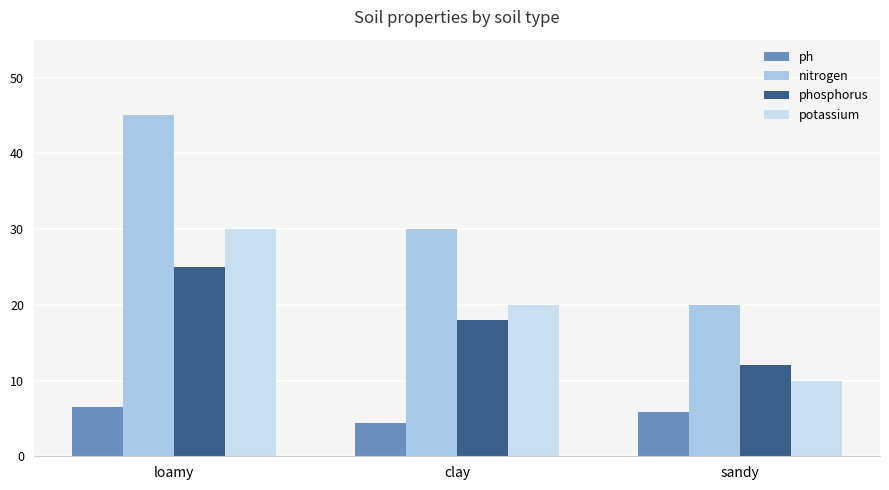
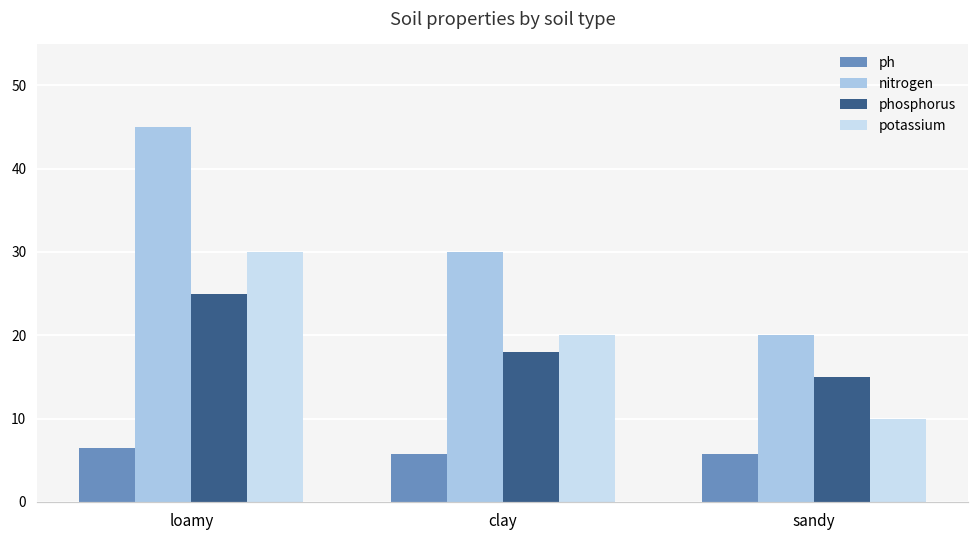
ph, clay: 4 -> 6
phosphorus, sandy: 12 -> 15
